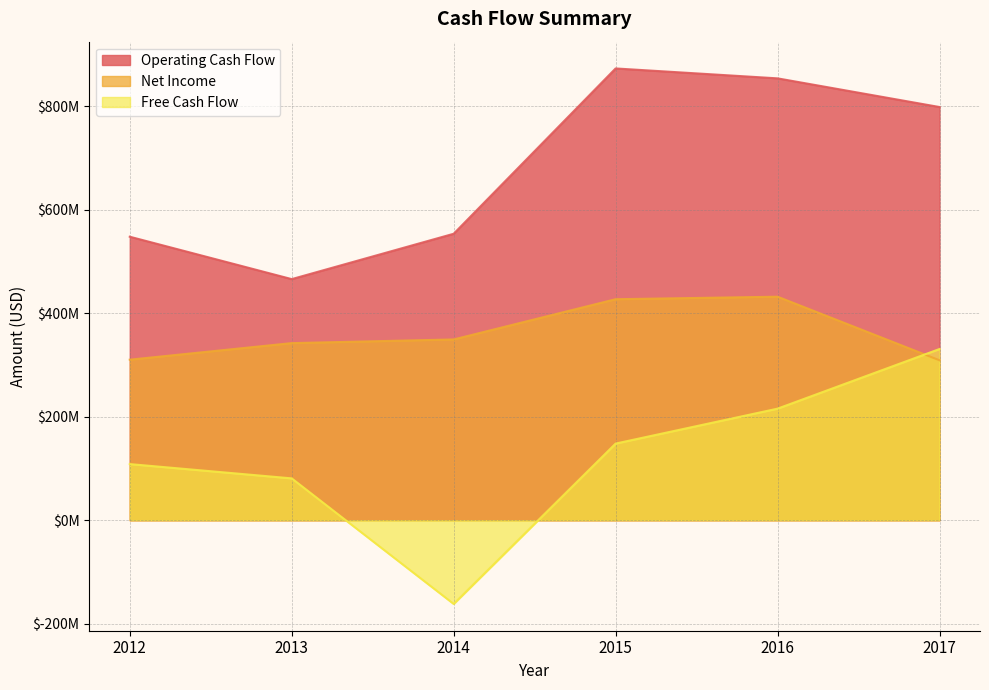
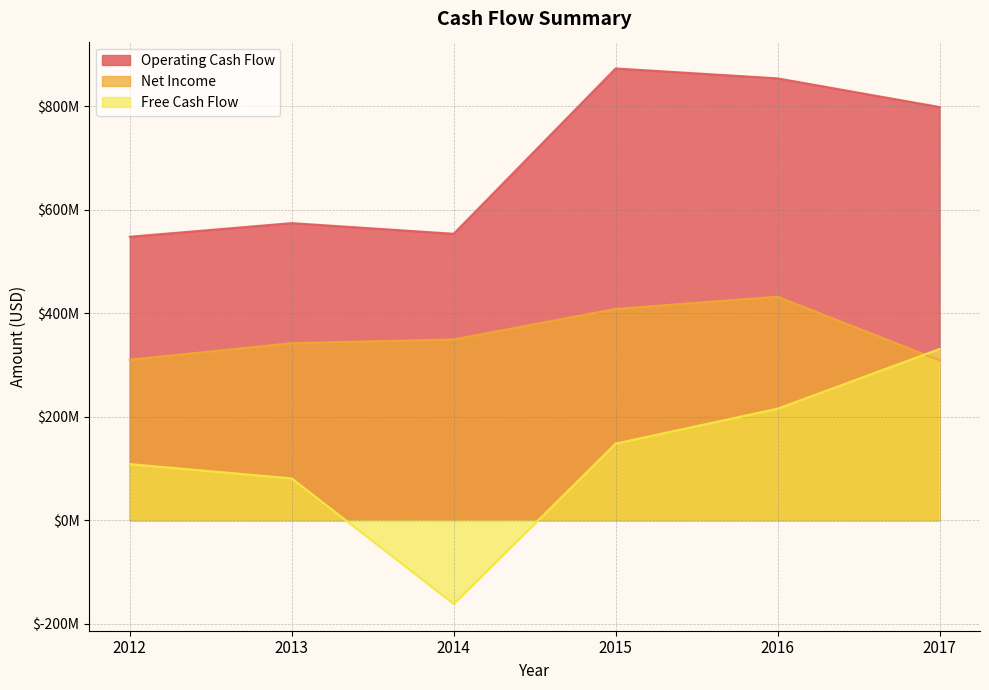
Operating Cash Flow, 2013: $470000000 -> $570000000
Net Income, 2015: $430000000 -> $410000000
